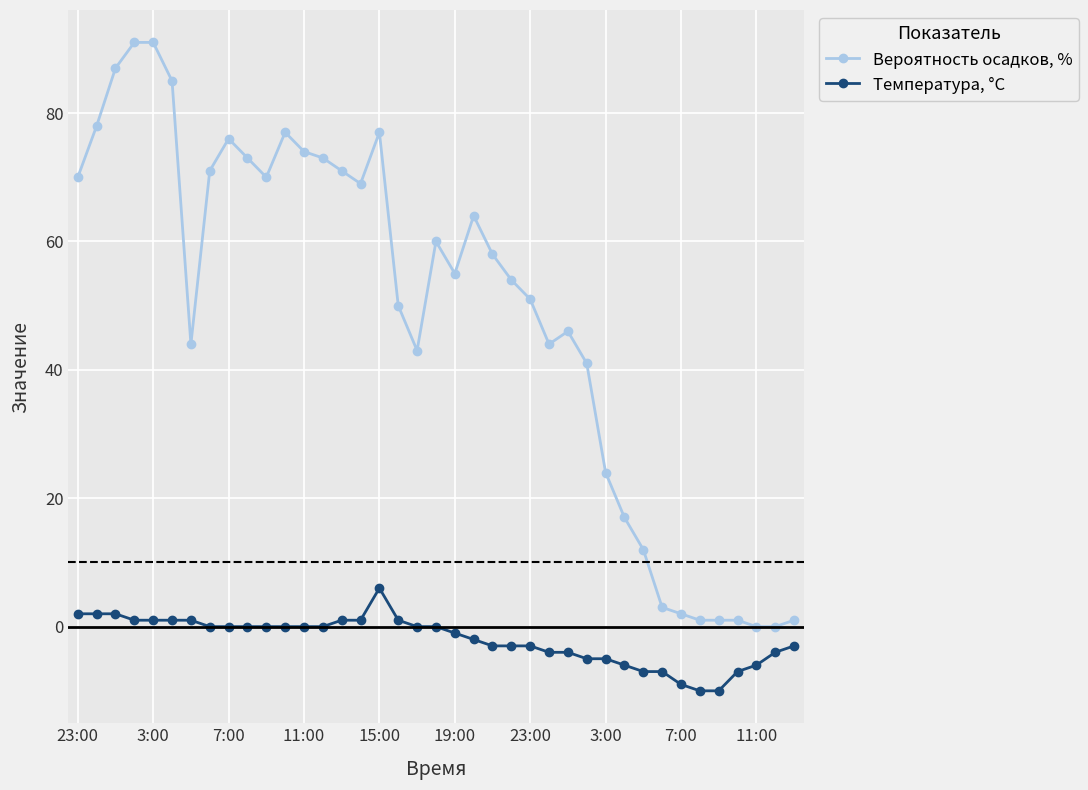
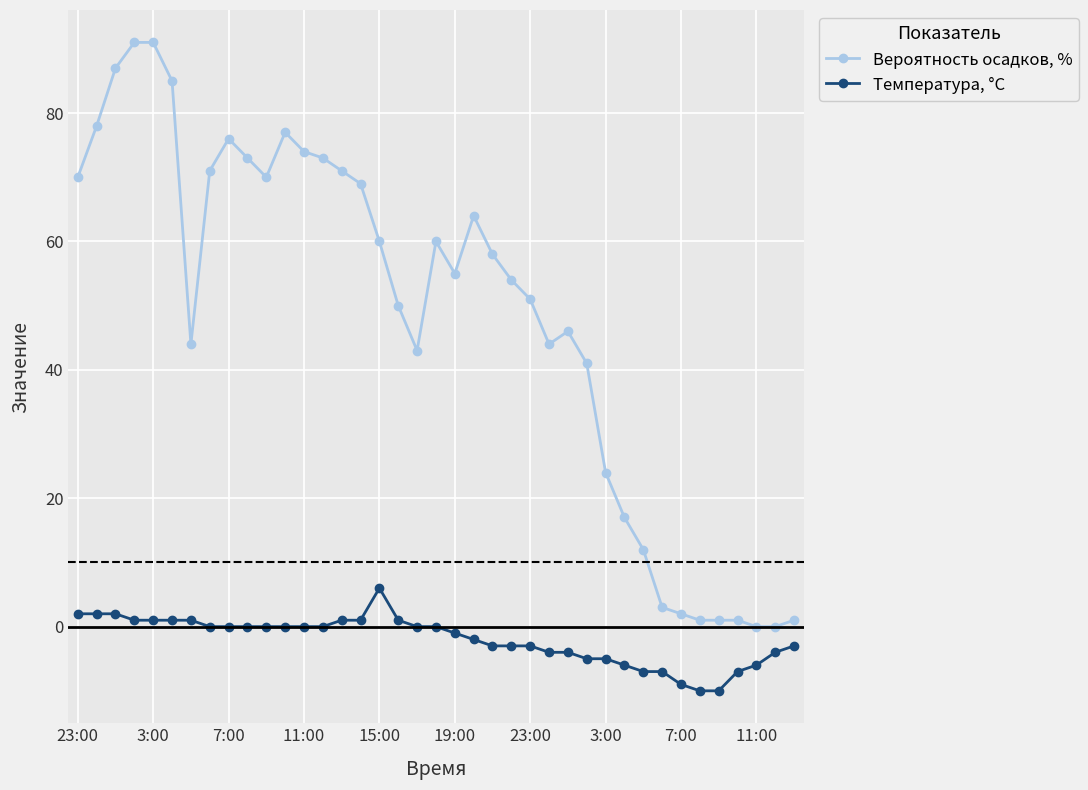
Вероятность осадков, %, 15:00: 77 -> 60
